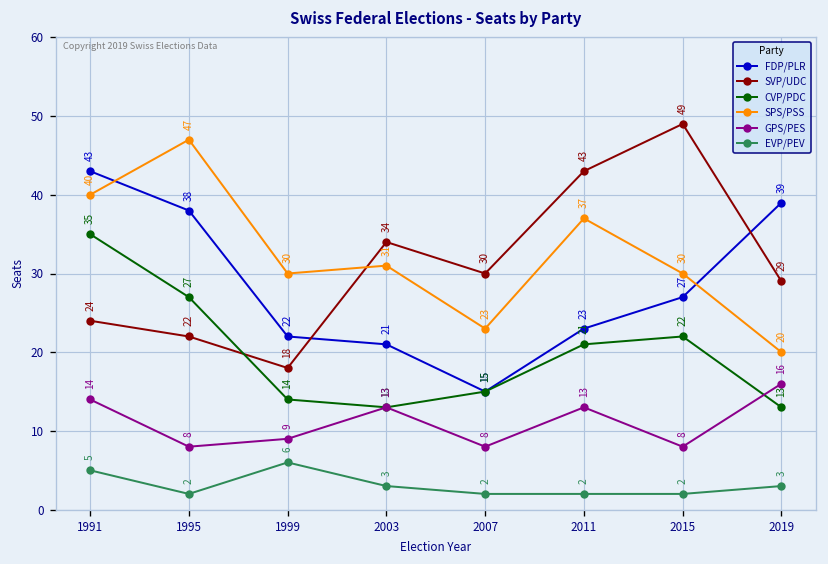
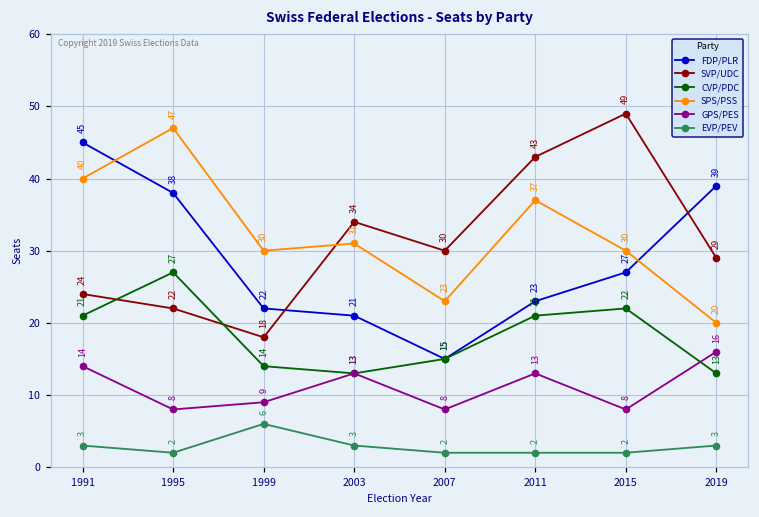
FDP/PLR, 1991: 43 -> 45
CVP/PDC, 1991: 35 -> 21
EVP/PEV, 1991: 5 -> 3
